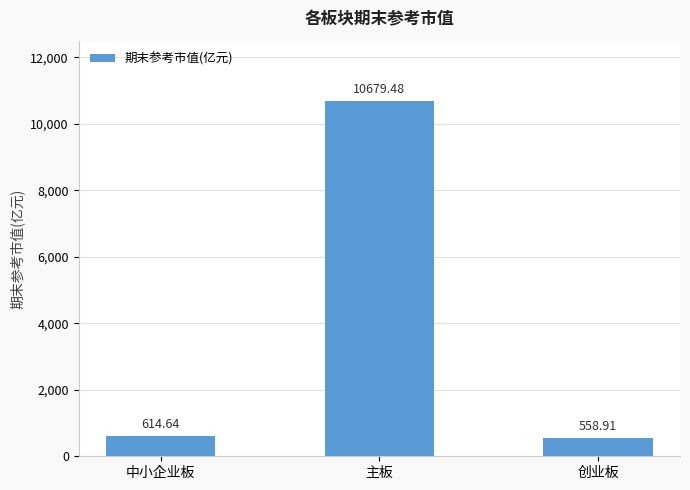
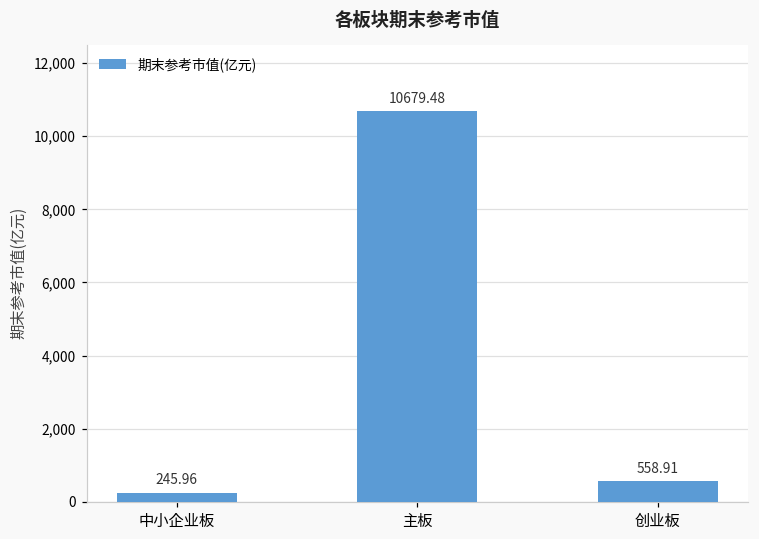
中小企业板: 614.64 -> 245.96
